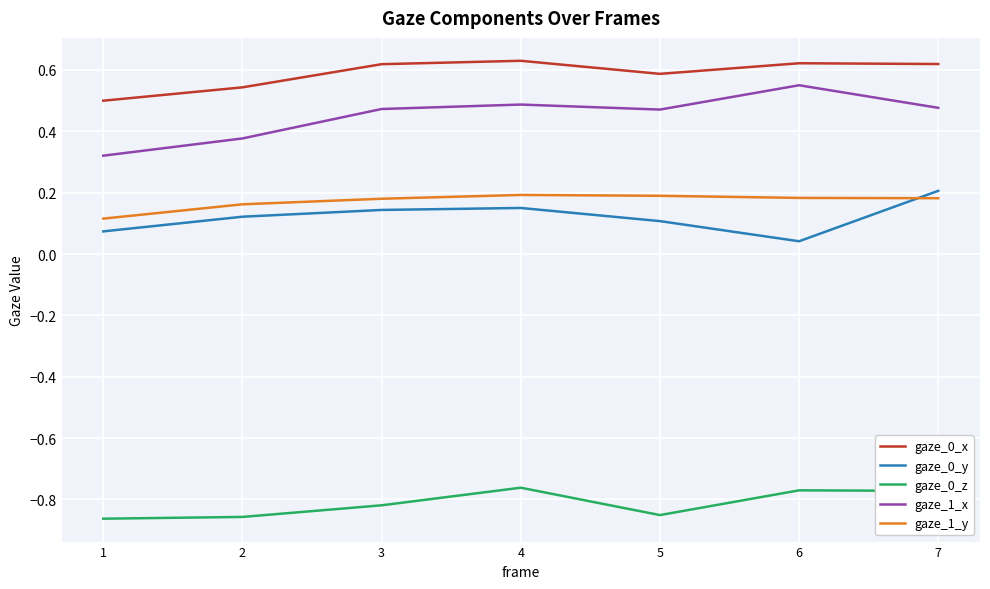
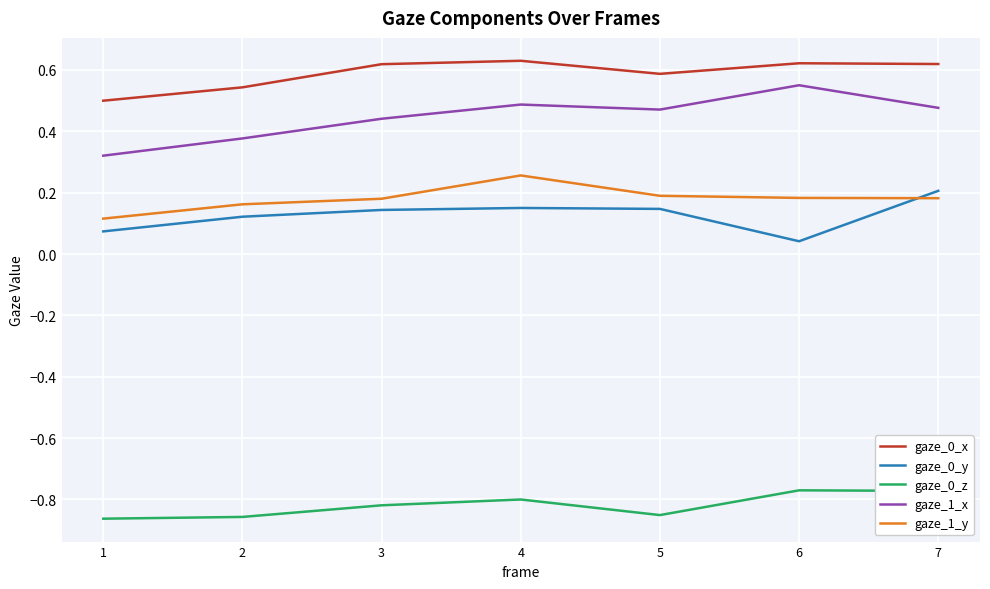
gaze_1_x, 3: 0.47 -> 0.44
gaze_0_z, 4: -0.76 -> -0.80
gaze_1_y, 4: 0.19 -> 0.26
gaze_0_y, 5: 0.11 -> 0.15
